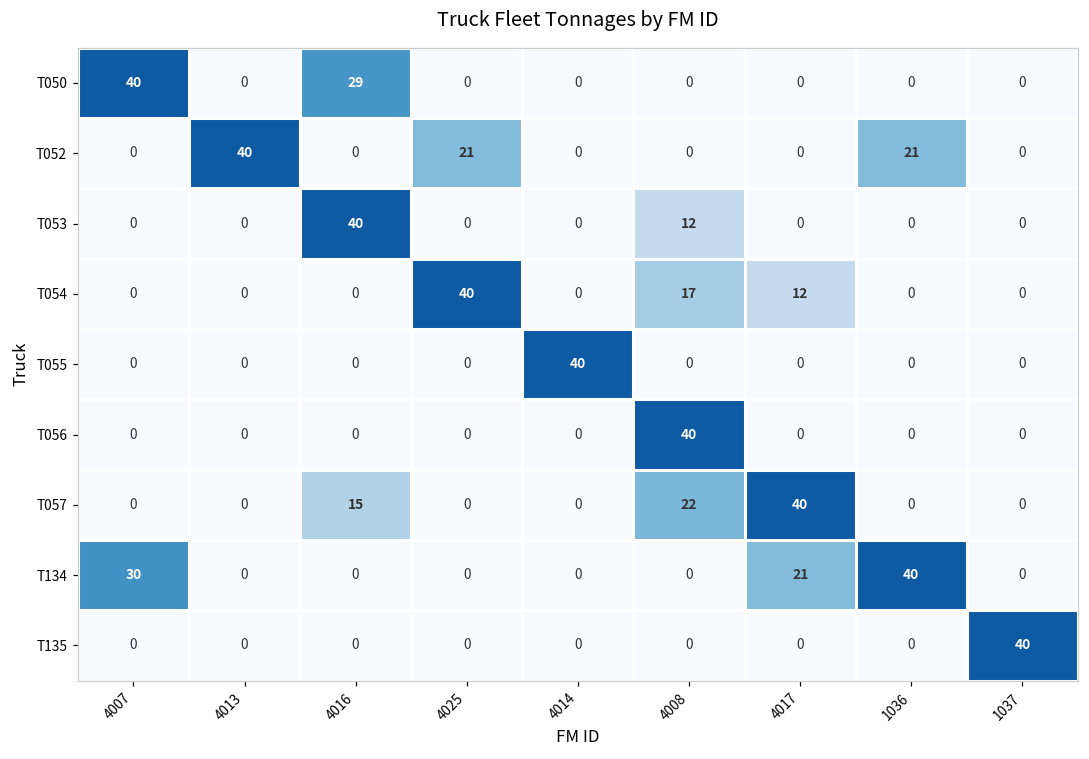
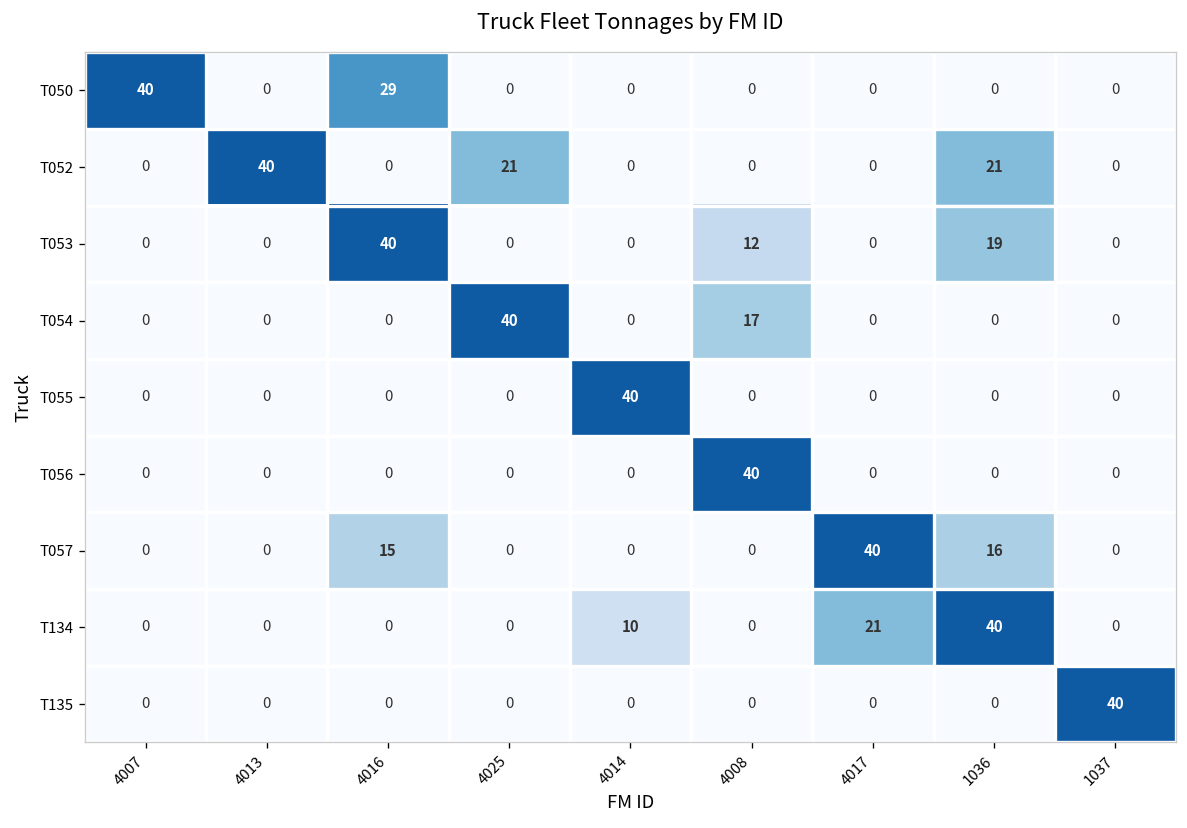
T053, 1036: 0 -> 19
T054, 4017: 12 -> 0
T057, 4008: 22 -> 0
T057, 1036: 0 -> 16
T134, 4007: 30 -> 0
T134, 4014: 0 -> 10
